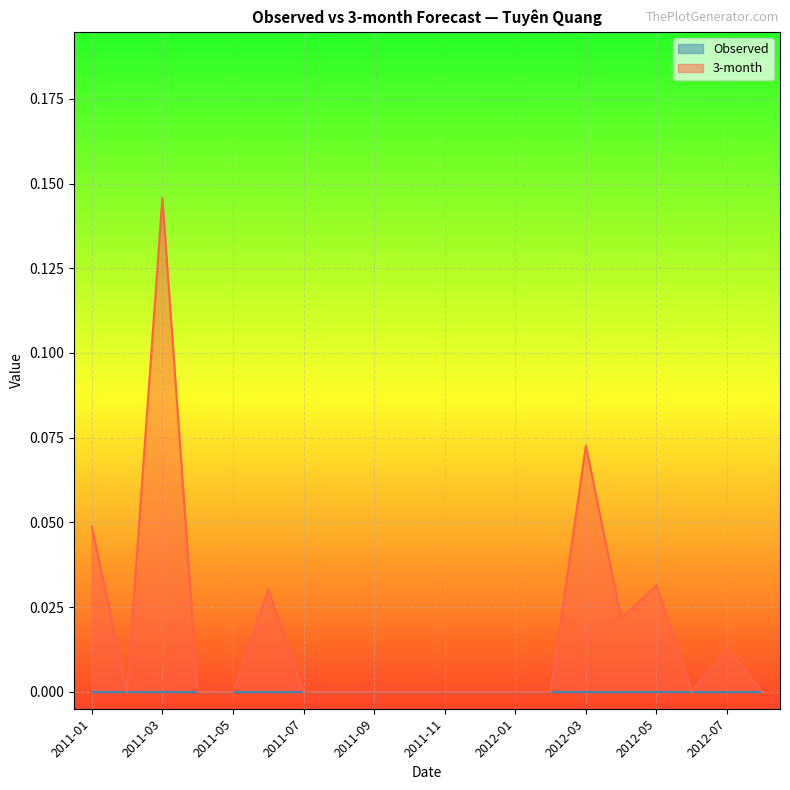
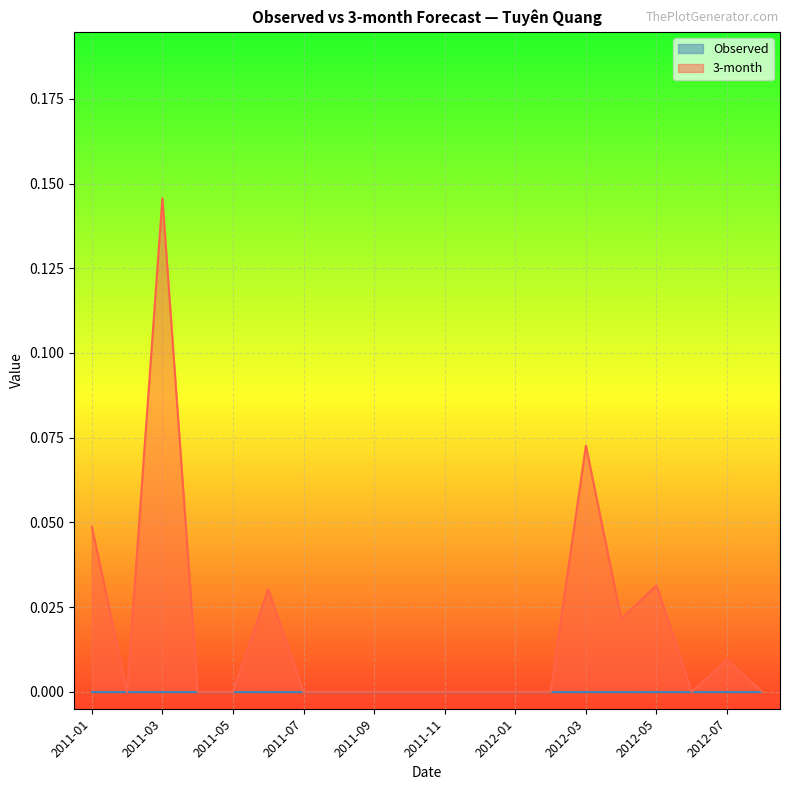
3-month, 2012-07: 0.013 -> 0.009
